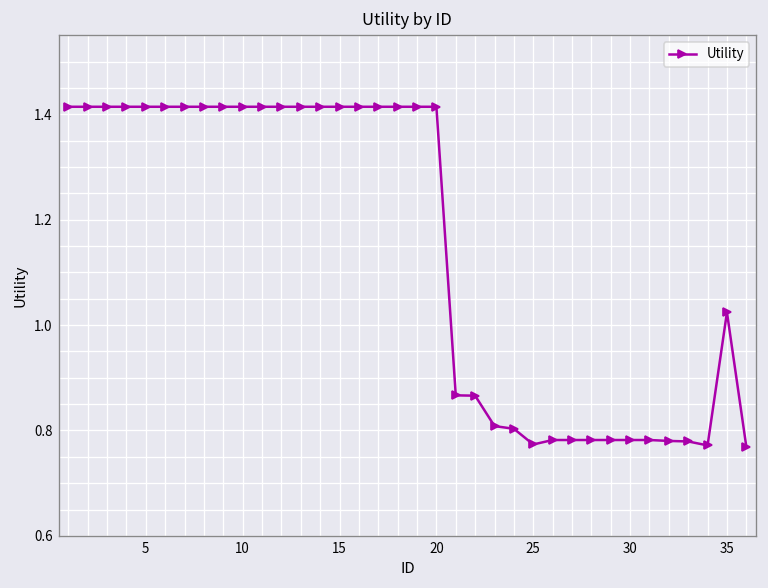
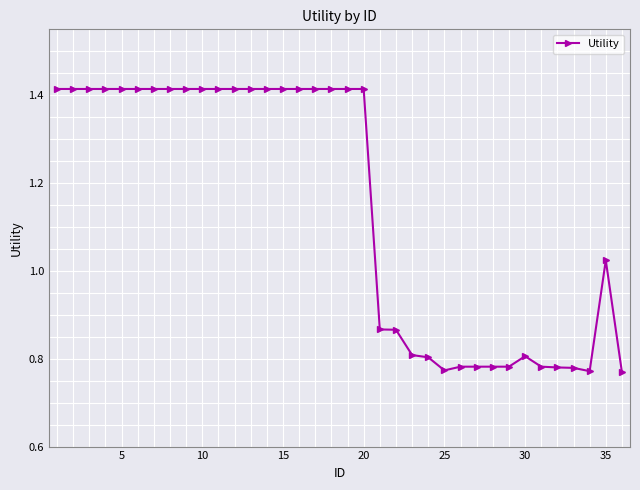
30: 0.78 -> 0.81
